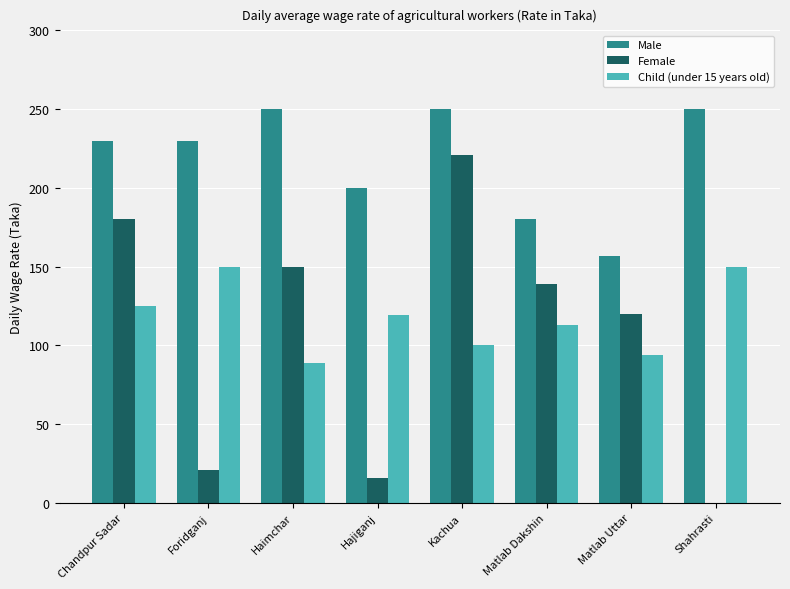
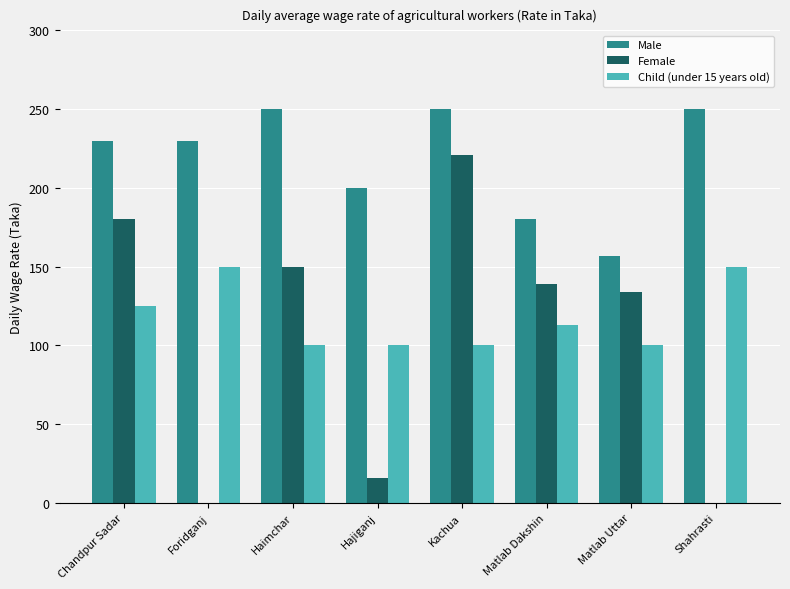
Female, Foridganj: 21 -> 0
Child (under 15 years old), Haimchar: 89 -> 100
Child (under 15 years old), Hajiganj: 119 -> 100
Female, Matlab Uttar: 120 -> 134
Child (under 15 years old), Matlab Uttar: 94 -> 100
